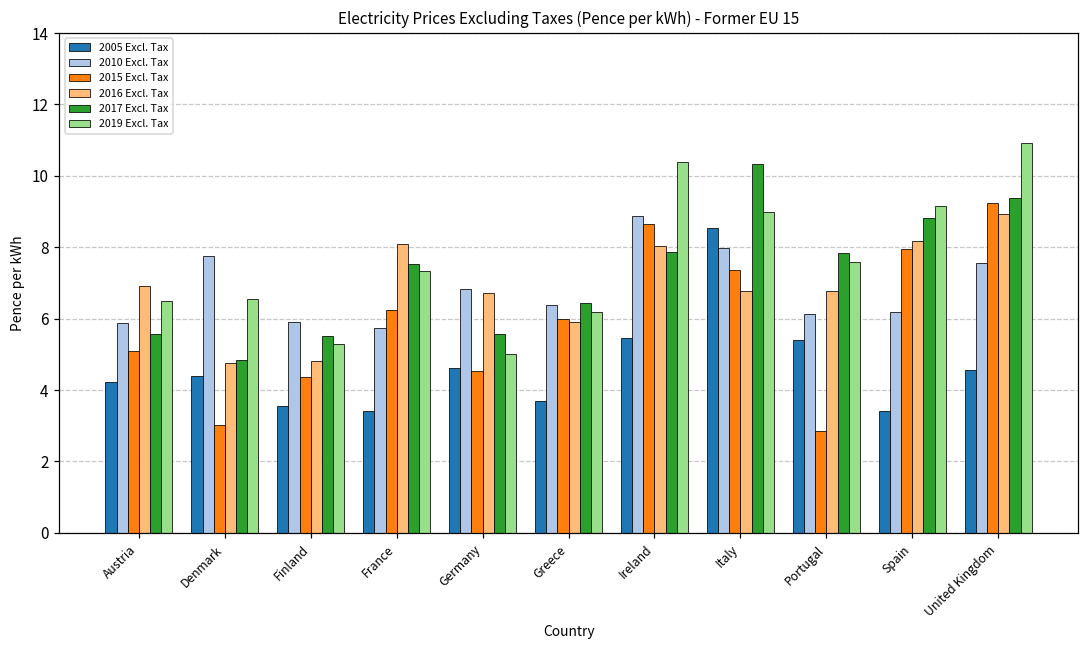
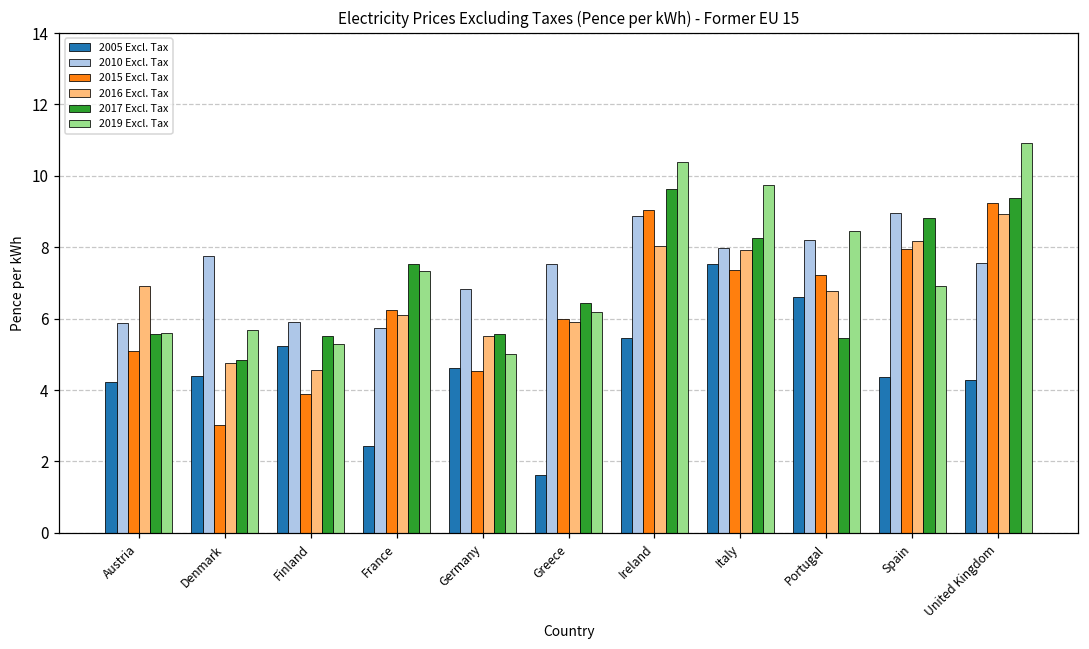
2019 Excl. Tax, Austria: 6.5 -> 5.6
2019 Excl. Tax, Denmark: 6.5 -> 5.7
2005 Excl. Tax, Finland: 3.6 -> 5.2
2015 Excl. Tax, Finland: 4.4 -> 3.9
2016 Excl. Tax, Finland: 4.8 -> 4.6
2005 Excl. Tax, France: 3.4 -> 2.4
2016 Excl. Tax, France: 8.1 -> 6.1
2016 Excl. Tax, Germany: 6.7 -> 5.5
2005 Excl. Tax, Greece: 3.7 -> 1.6
2010 Excl. Tax, Greece: 6.4 -> 7.5
2015 Excl. Tax, Ireland: 8.7 -> 9.0
2017 Excl. Tax, Ireland: 7.9 -> 9.6
2005 Excl. Tax, Italy: 8.6 -> 7.5
2016 Excl. Tax, Italy: 6.8 -> 7.9
2017 Excl. Tax, Italy: 10.3 -> 8.3
2019 Excl. Tax, Italy: 9.0 -> 9.7
2005 Excl. Tax, Portugal: 5.4 -> 6.6
2010 Excl. Tax, Portugal: 6.1 -> 8.2
2015 Excl. Tax, Portugal: 2.9 -> 7.2
2017 Excl. Tax, Portugal: 7.8 -> 5.5
2019 Excl. Tax, Portugal: 7.6 -> 8.5
2005 Excl. Tax, Spain: 3.4 -> 4.4
2010 Excl. Tax, Spain: 6.2 -> 8.9
2019 Excl. Tax, Spain: 9.1 -> 6.9
2005 Excl. Tax, United Kingdom: 4.6 -> 4.3
